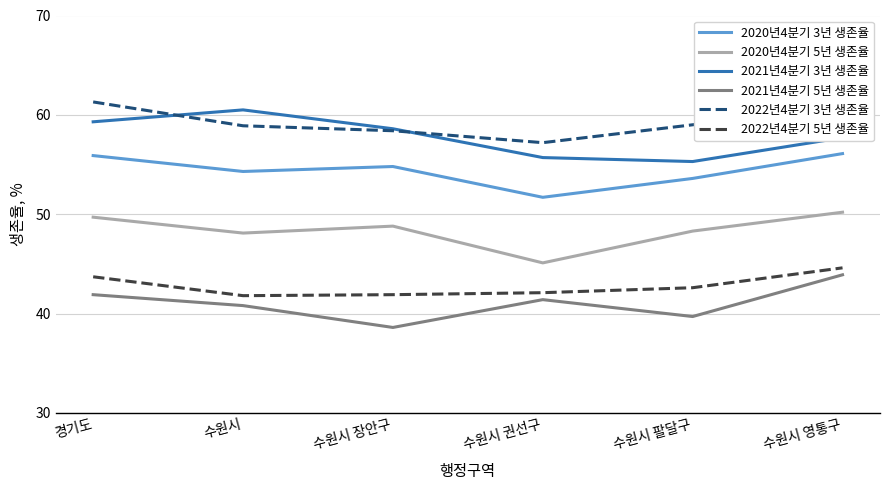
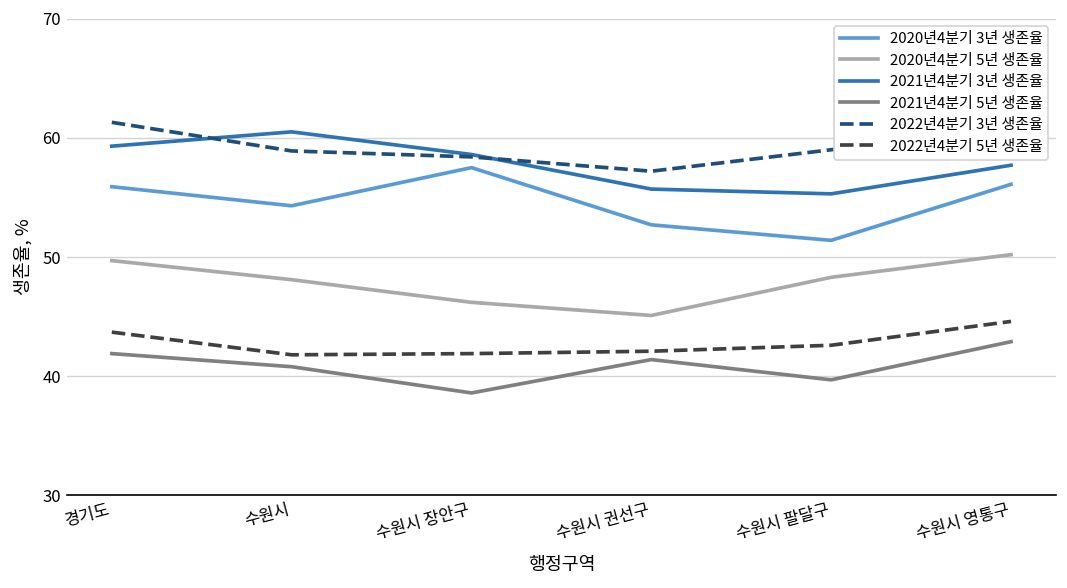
2020년4분기 3년 생존율, 수원시 장안구: 55 -> 58
2020년4분기 5년 생존율, 수원시 장안구: 49 -> 46
2020년4분기 3년 생존율, 수원시 권선구: 52 -> 53
2020년4분기 3년 생존율, 수원시 팔달구: 54 -> 51
2021년4분기 5년 생존율, 수원시 영통구: 44 -> 43
